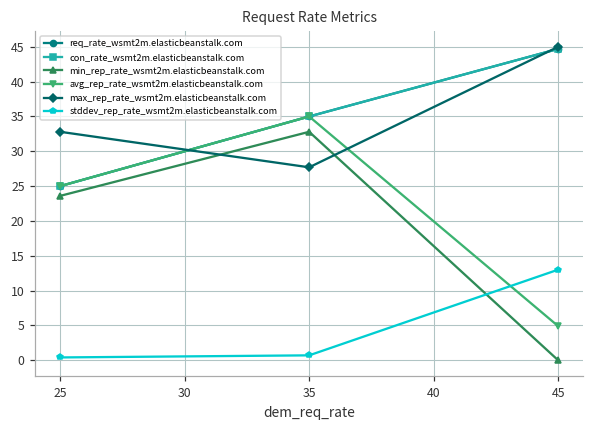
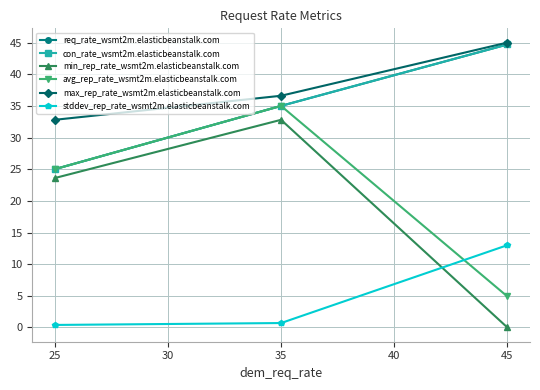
max_rep_rate_wsmt2m.elasticbeanstalk.com, 35: 28 -> 37
